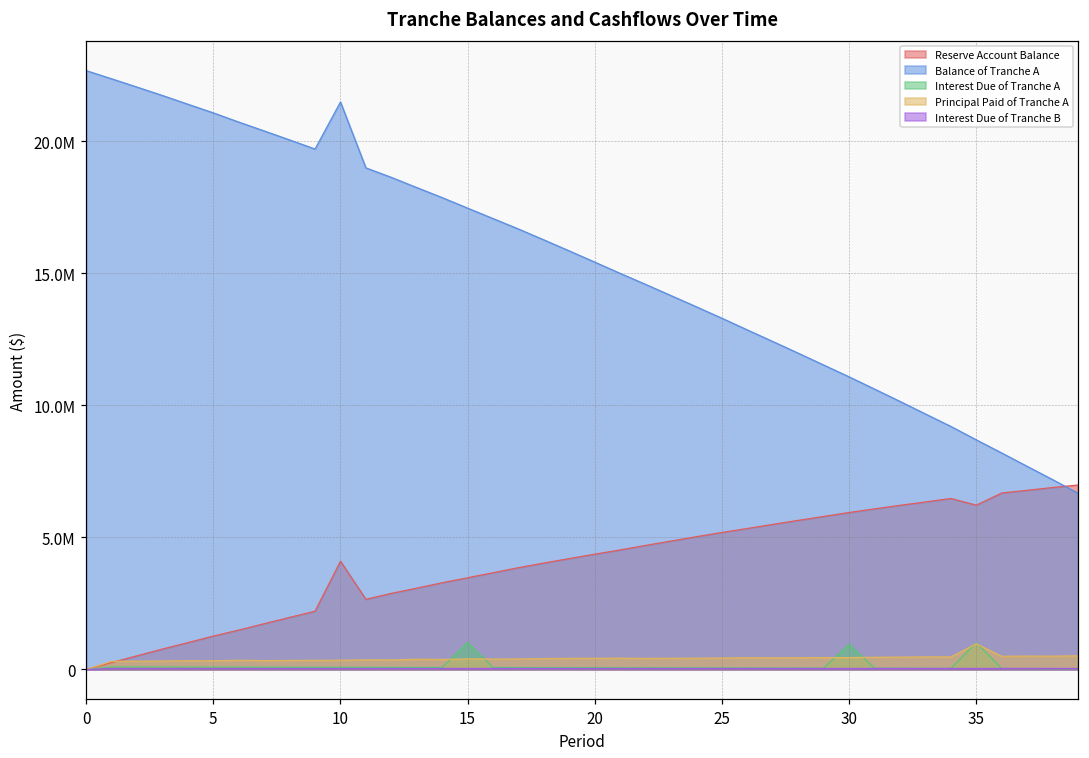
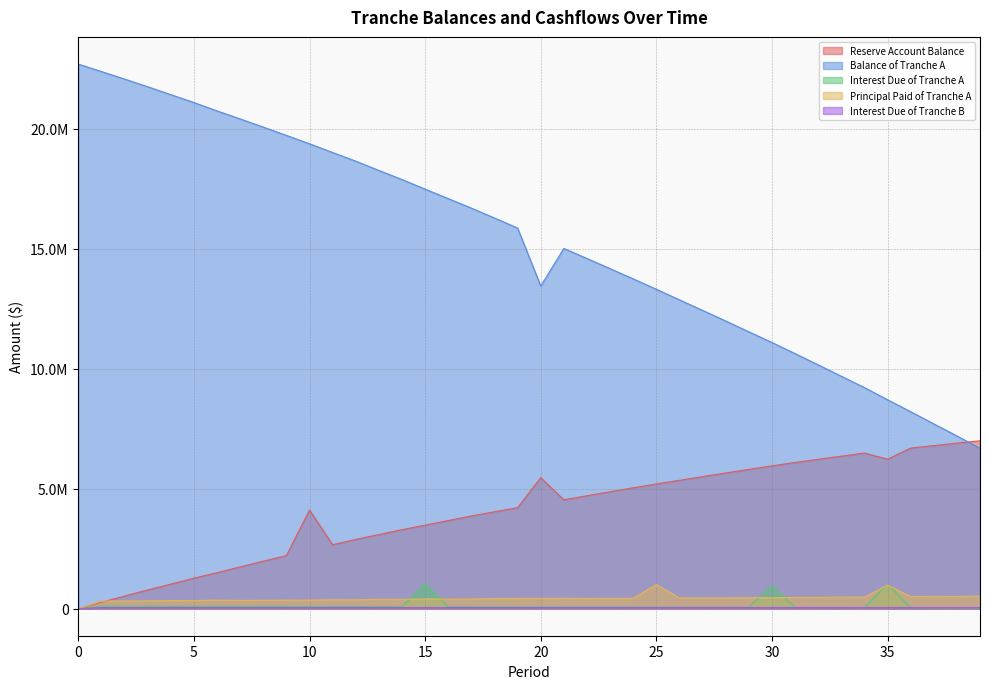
Balance of Tranche A, 10: 21500000 -> 19400000
Reserve Account Balance, 20: 4400000 -> 5500000
Balance of Tranche A, 20: 15400000 -> 13400000
Principal Paid of Tranche A, 25: 400000 -> 1000000
